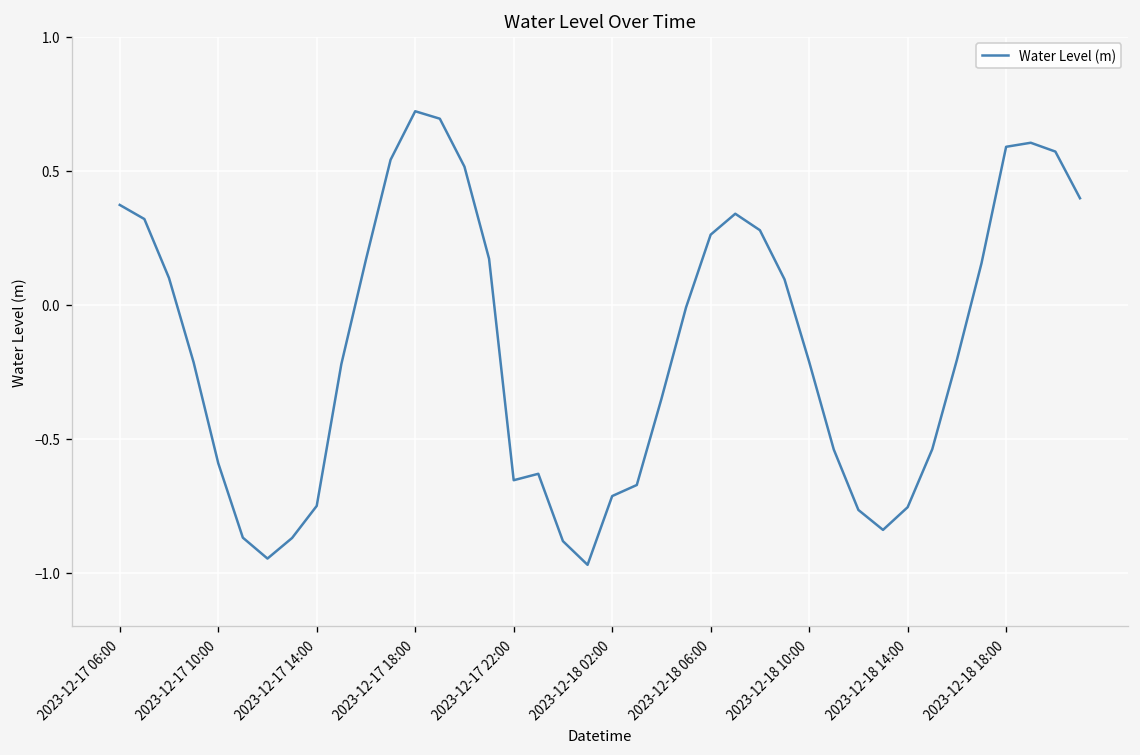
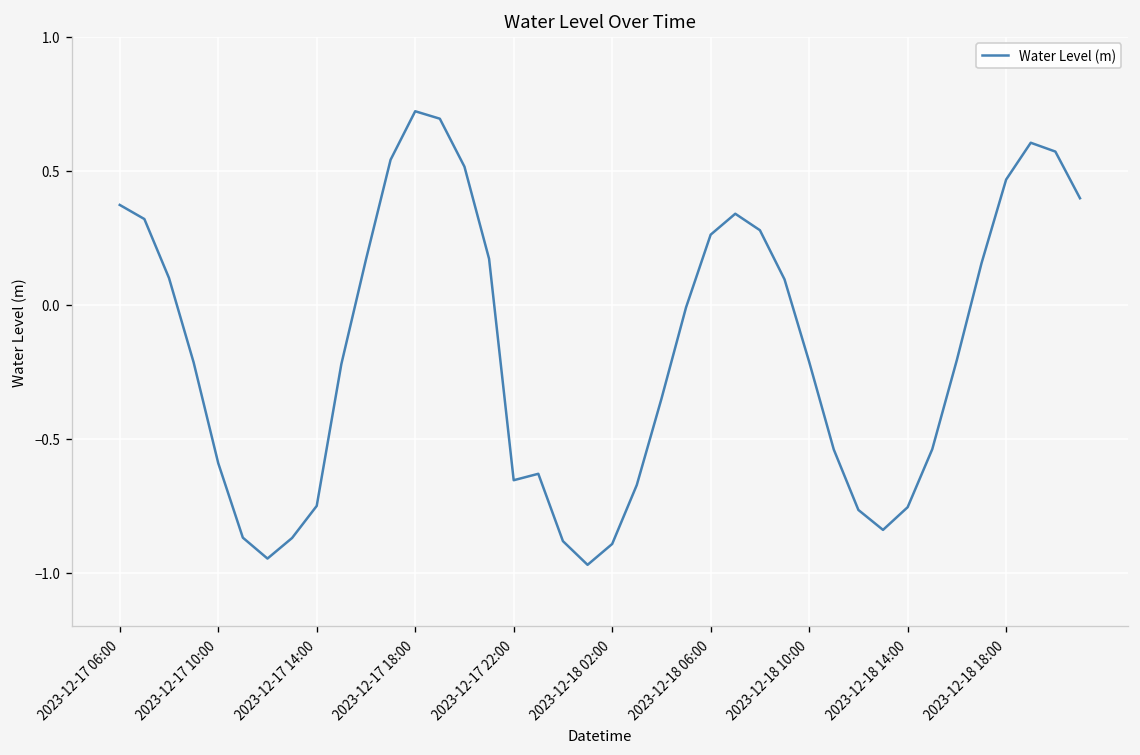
2023-12-18 02:00: -0.71 -> -0.89
2023-12-18 18:00: 0.59 -> 0.47
